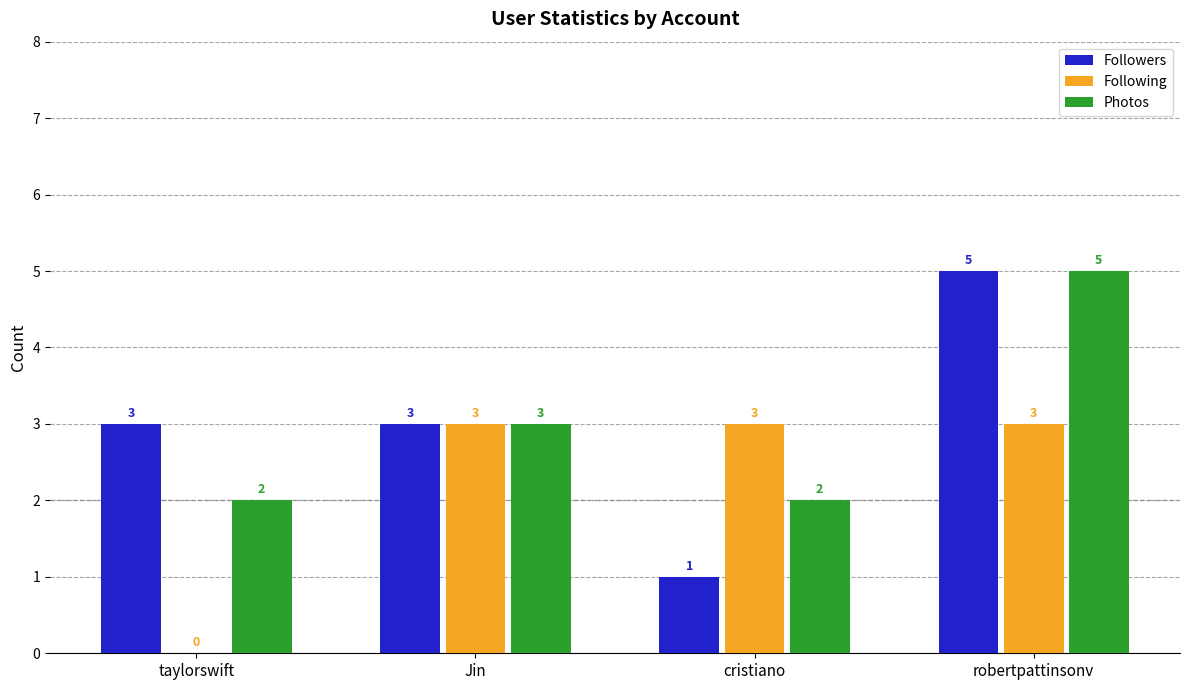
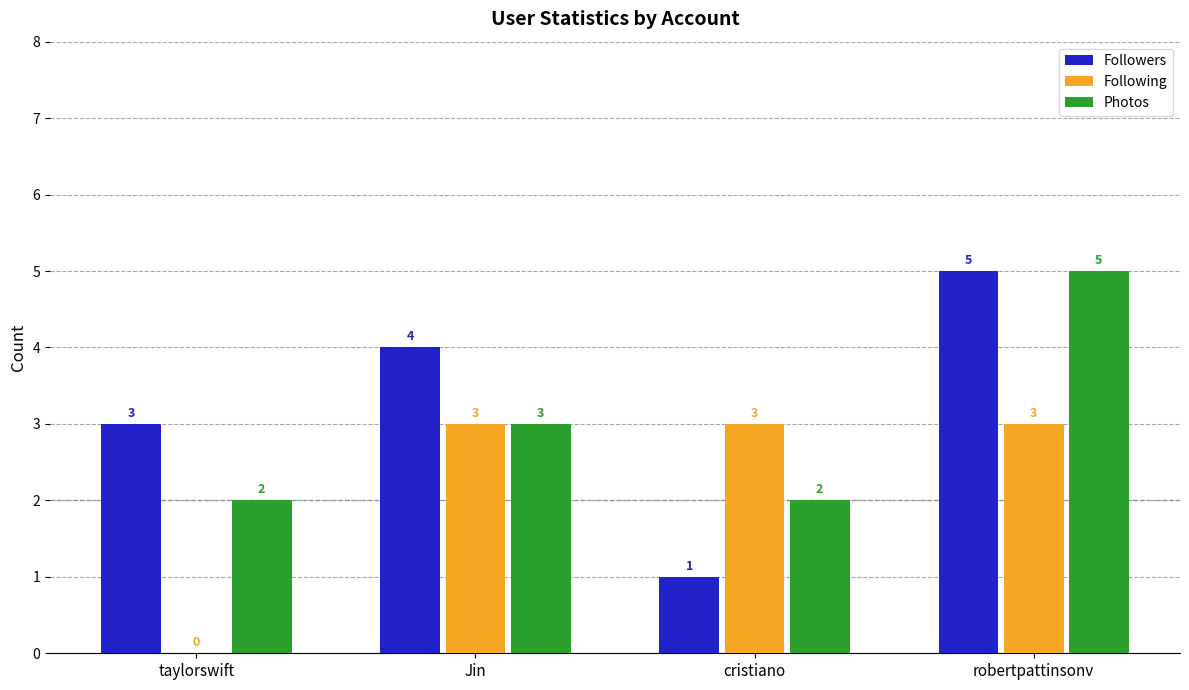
Followers, Jin: 3 -> 4
